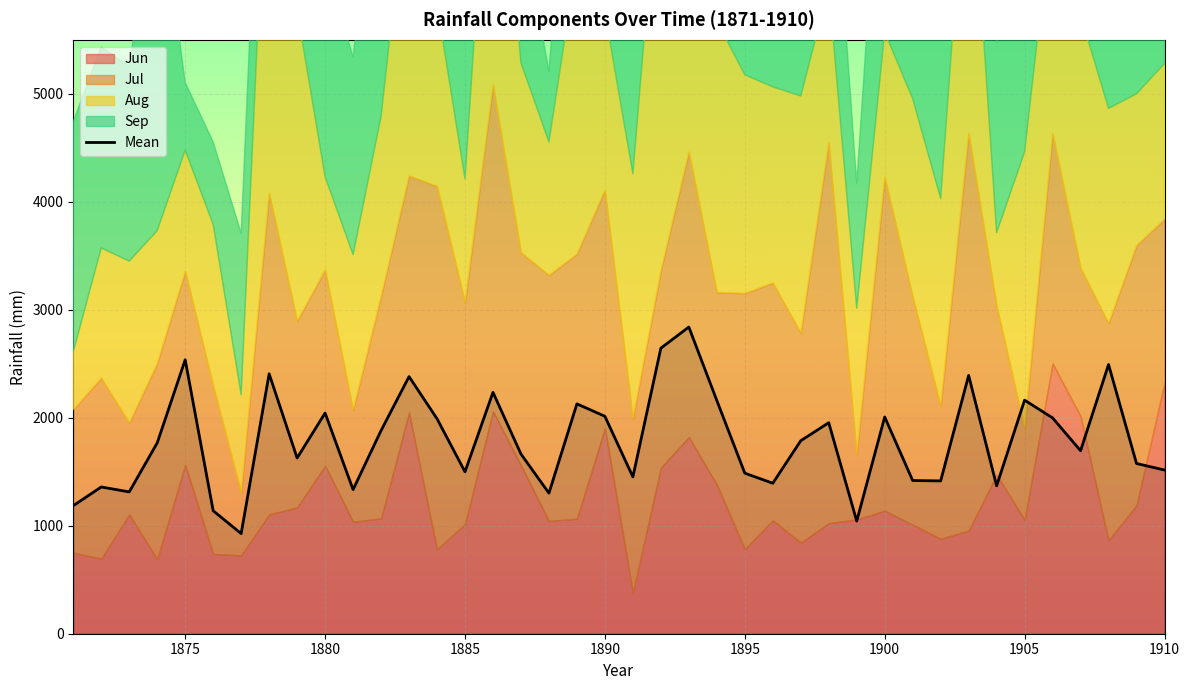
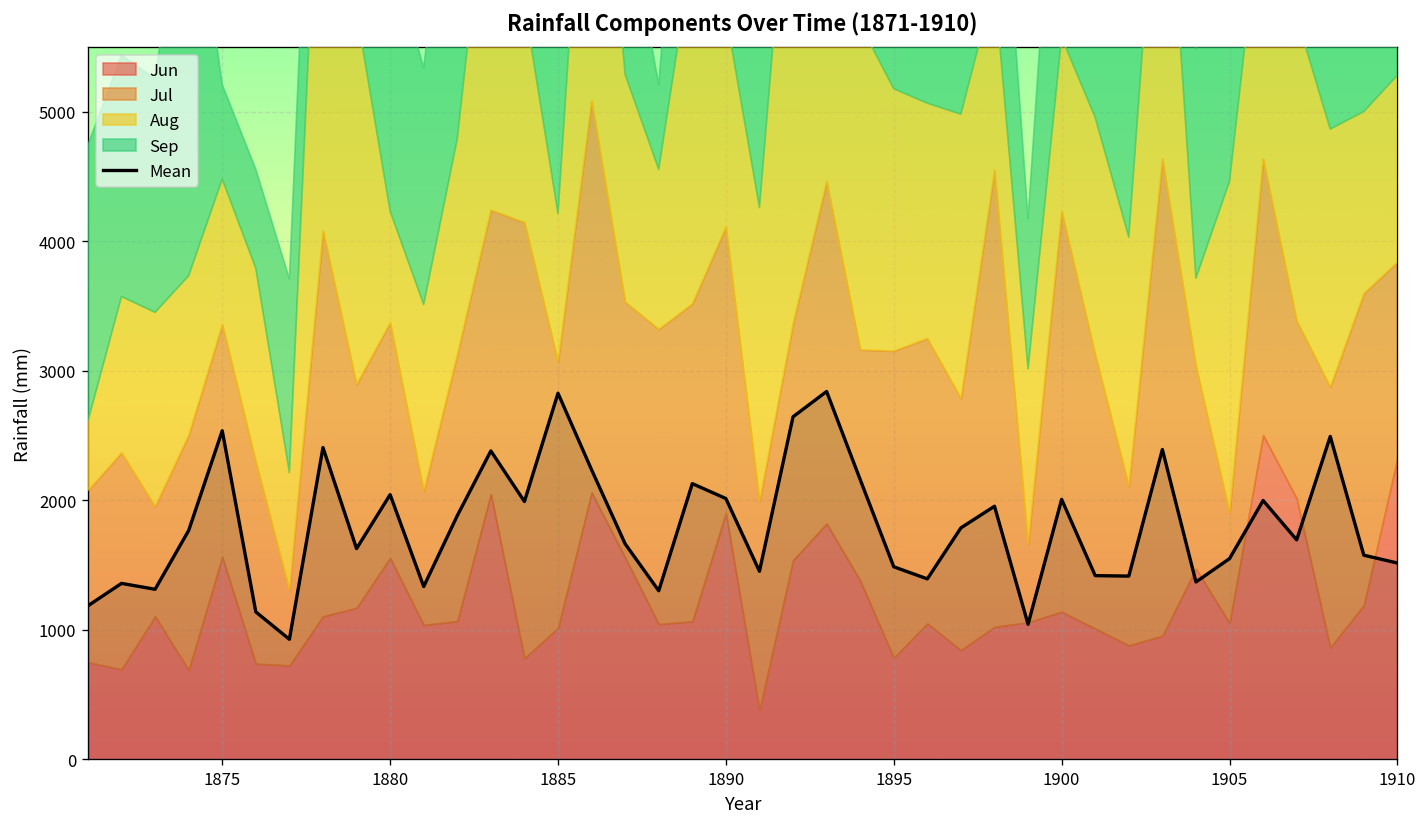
Sep, 1875: 630 -> 730
Mean, 1885: 1500 -> 2830
Mean, 1905: 2160 -> 1550
